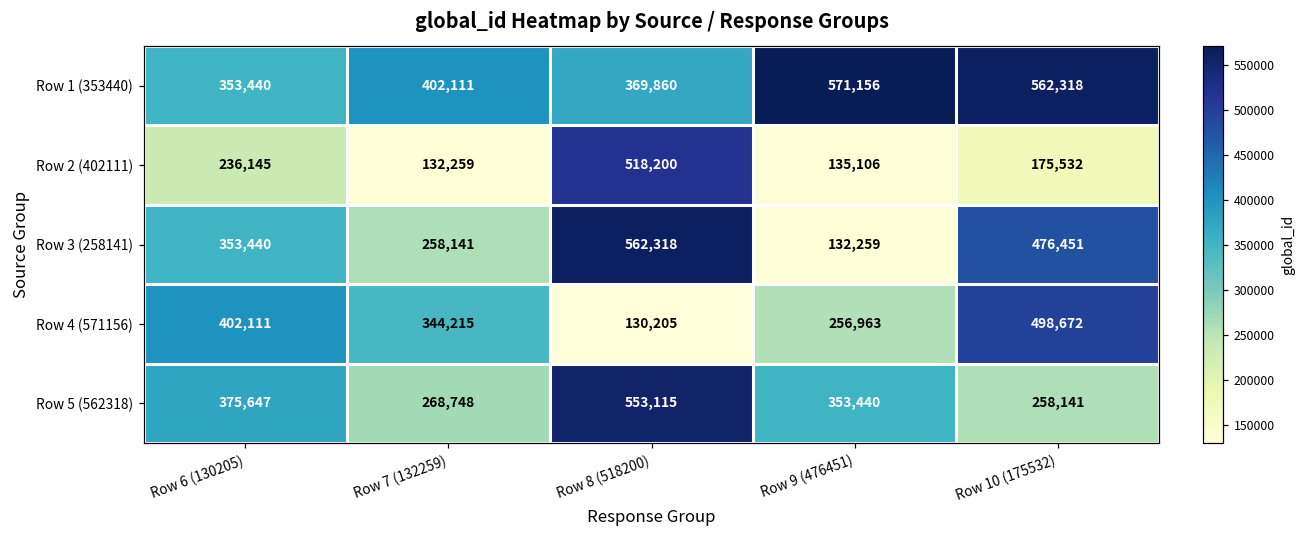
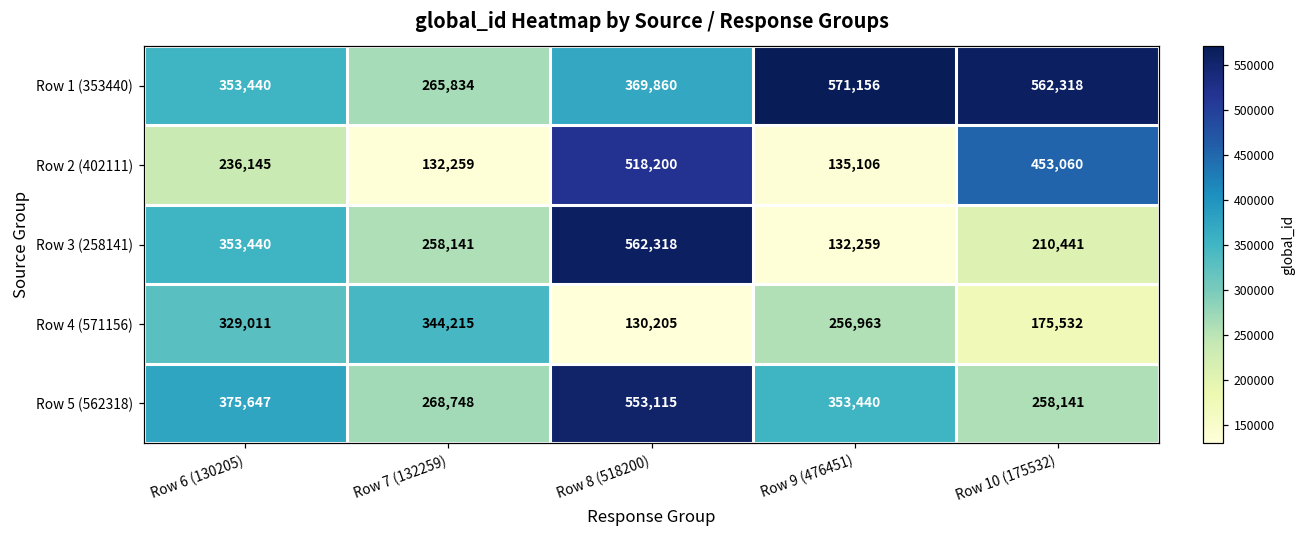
Row 1 (353440), Row 7 (132259): 402,111 -> 265,834
Row 2 (402111), Row 10 (175532): 175,532 -> 453,060
Row 3 (258141), Row 10 (175532): 476,451 -> 210,441
Row 4 (571156), Row 6 (130205): 402,111 -> 329,011
Row 4 (571156), Row 10 (175532): 498,672 -> 175,532
